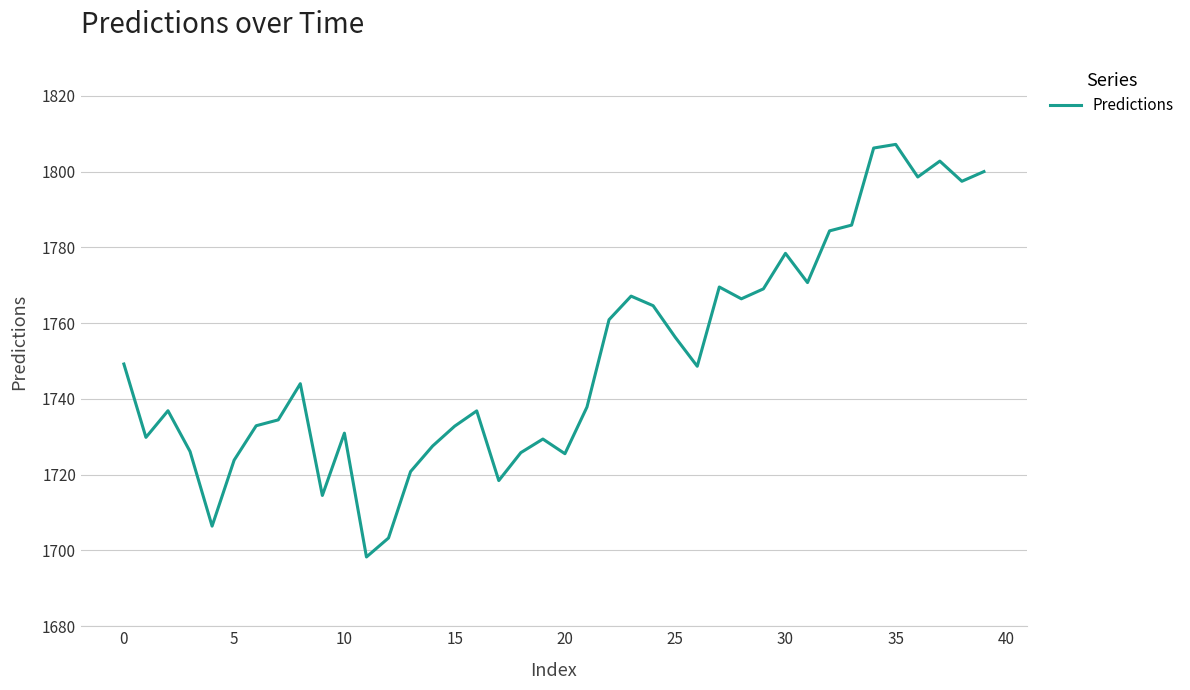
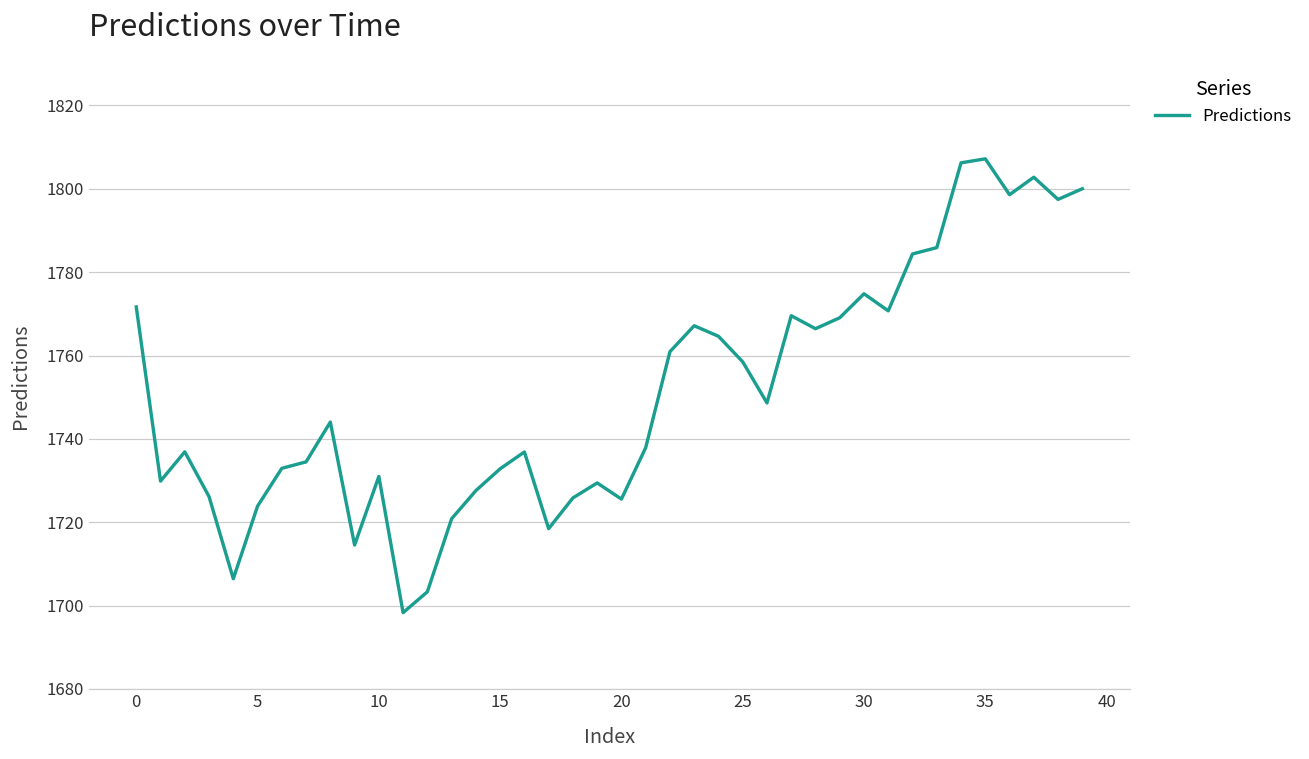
0: 1749 -> 1772
25: 1756 -> 1758
30: 1778 -> 1775
